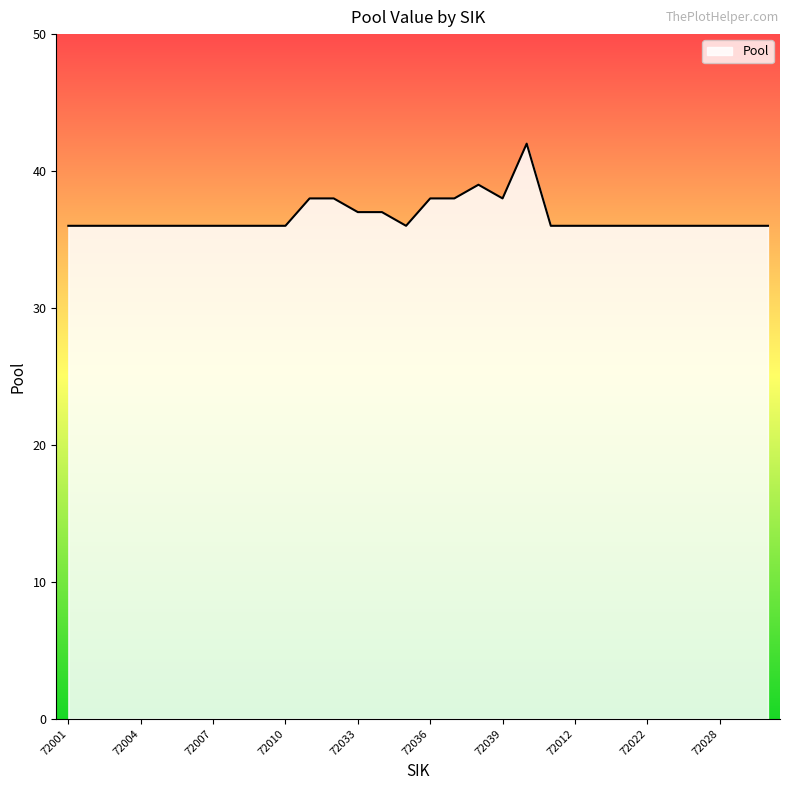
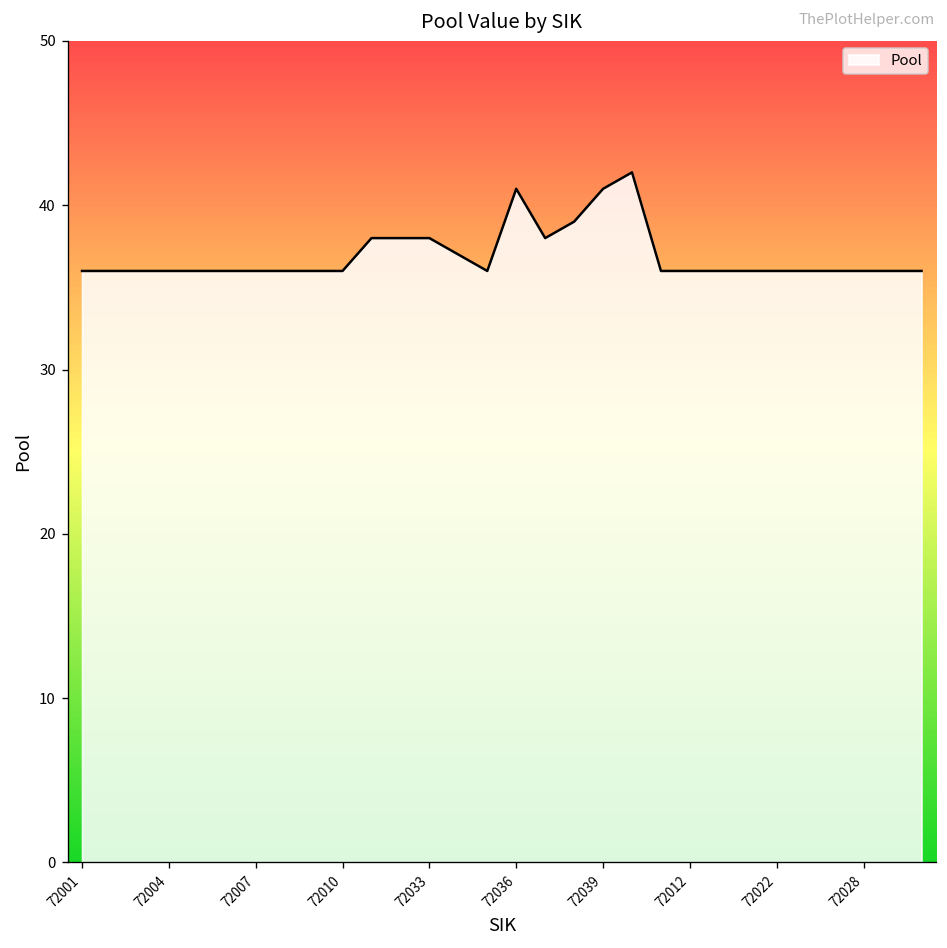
72033: 37 -> 38
72036: 38 -> 41
72039: 38 -> 41
